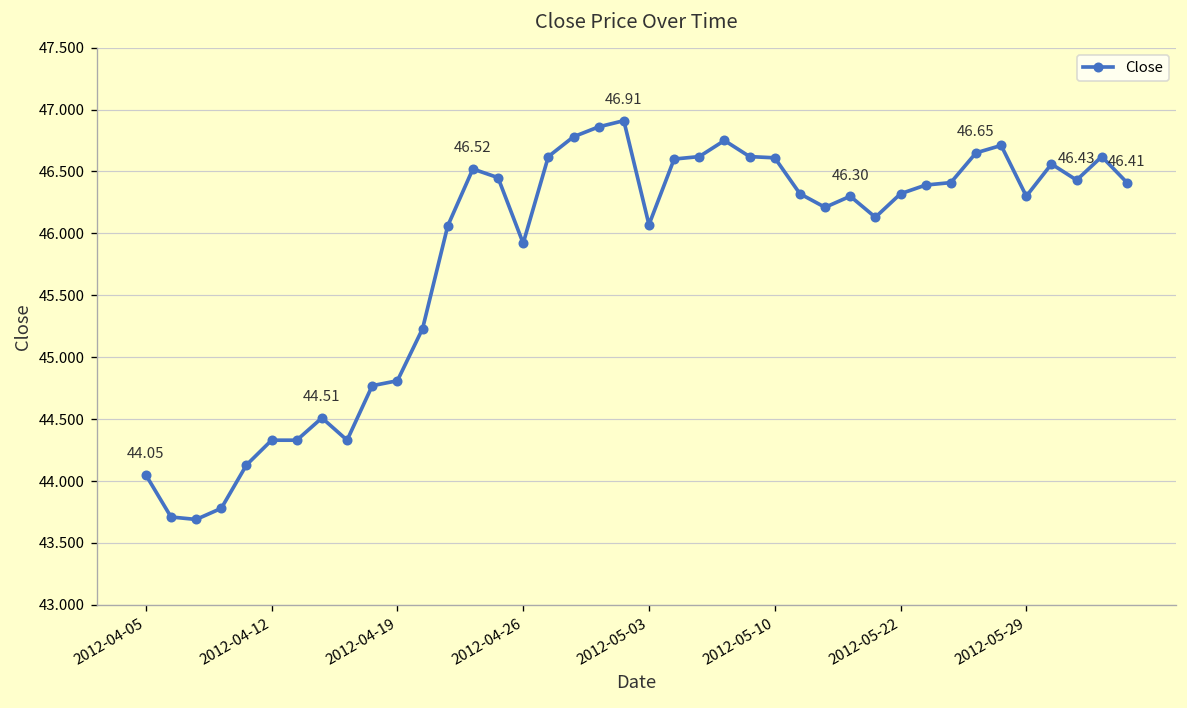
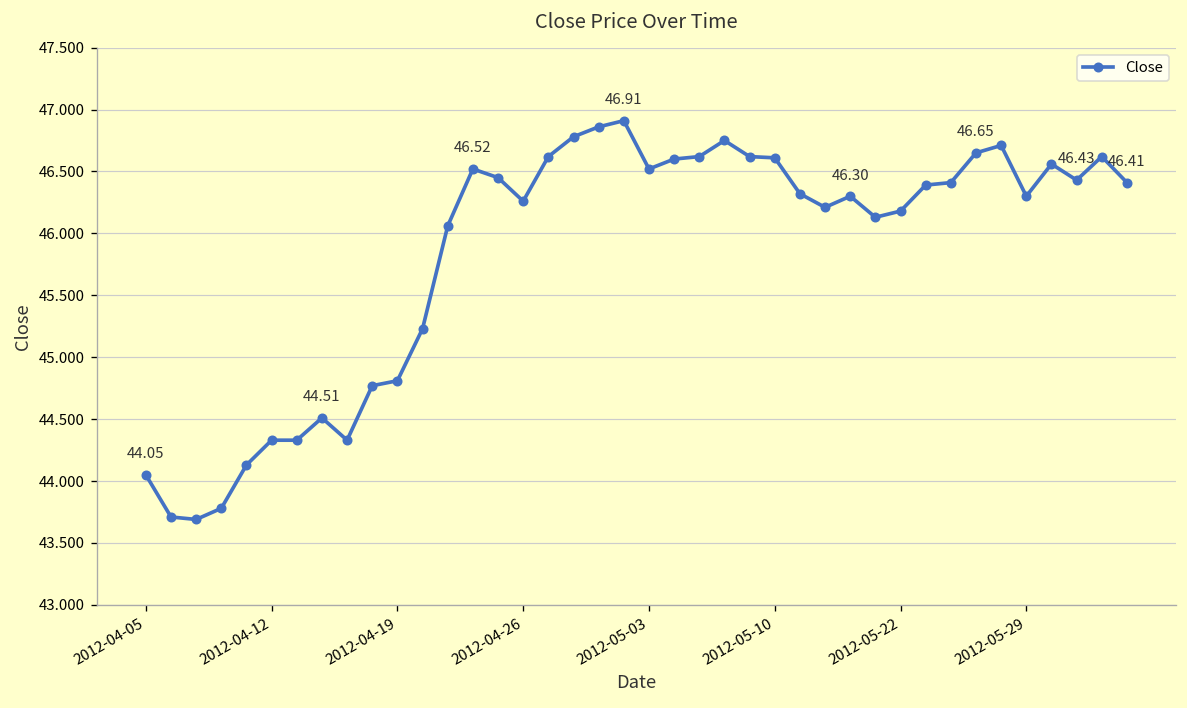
2012-04-26: 45.92 -> 46.26
2012-05-03: 46.07 -> 46.52
2012-05-22: 46.32 -> 46.18
